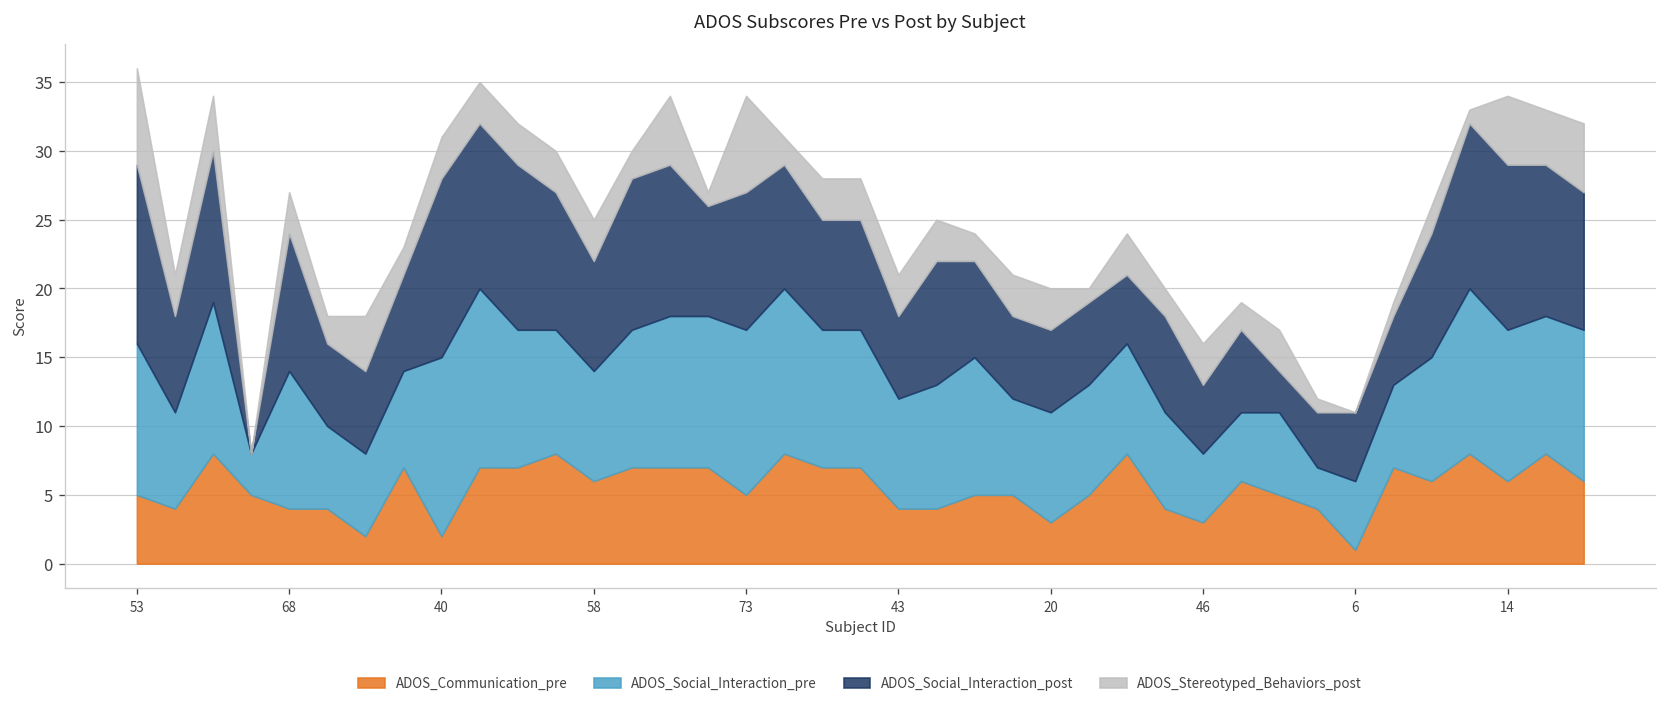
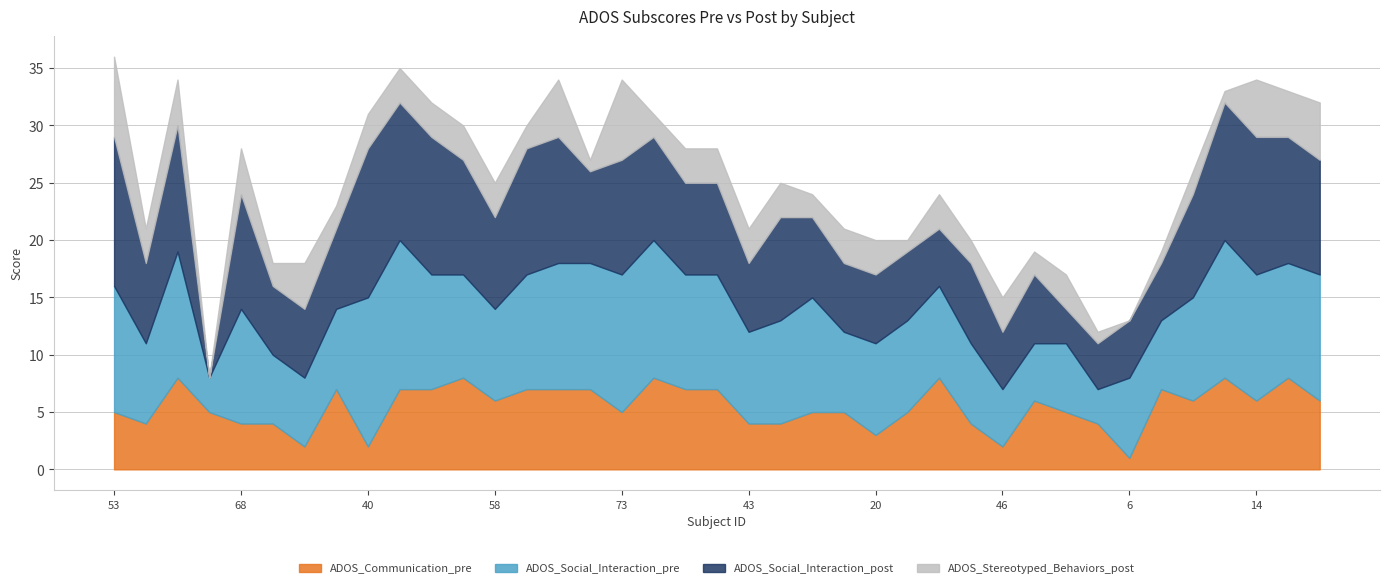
ADOS_Stereotyped_Behaviors_post, 68: 3 -> 4
ADOS_Communication_pre, 46: 3 -> 2
ADOS_Social_Interaction_pre, 6: 5 -> 7
